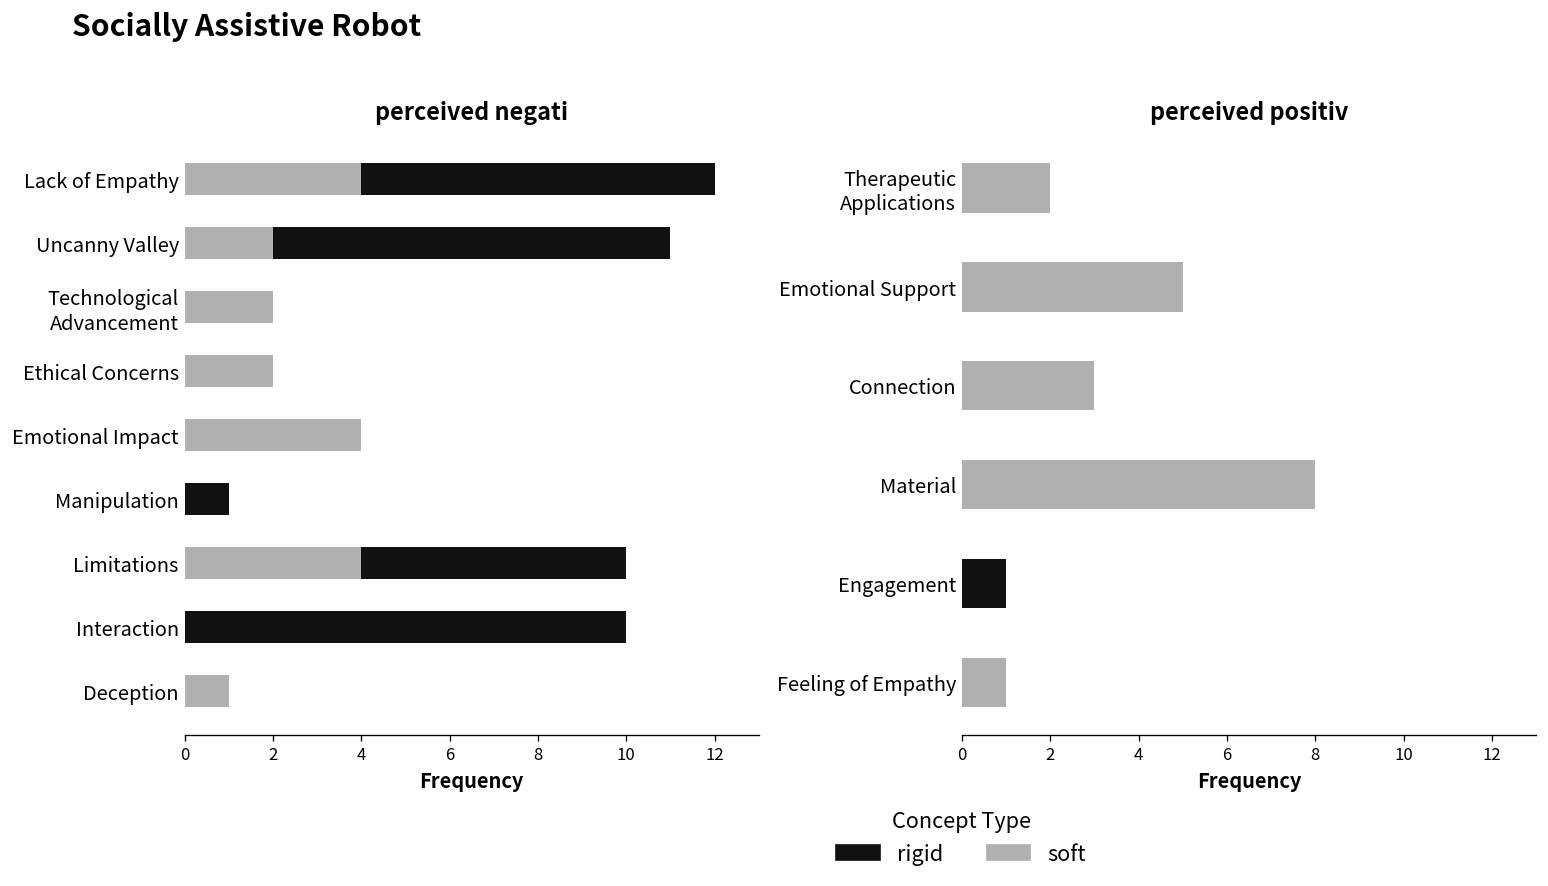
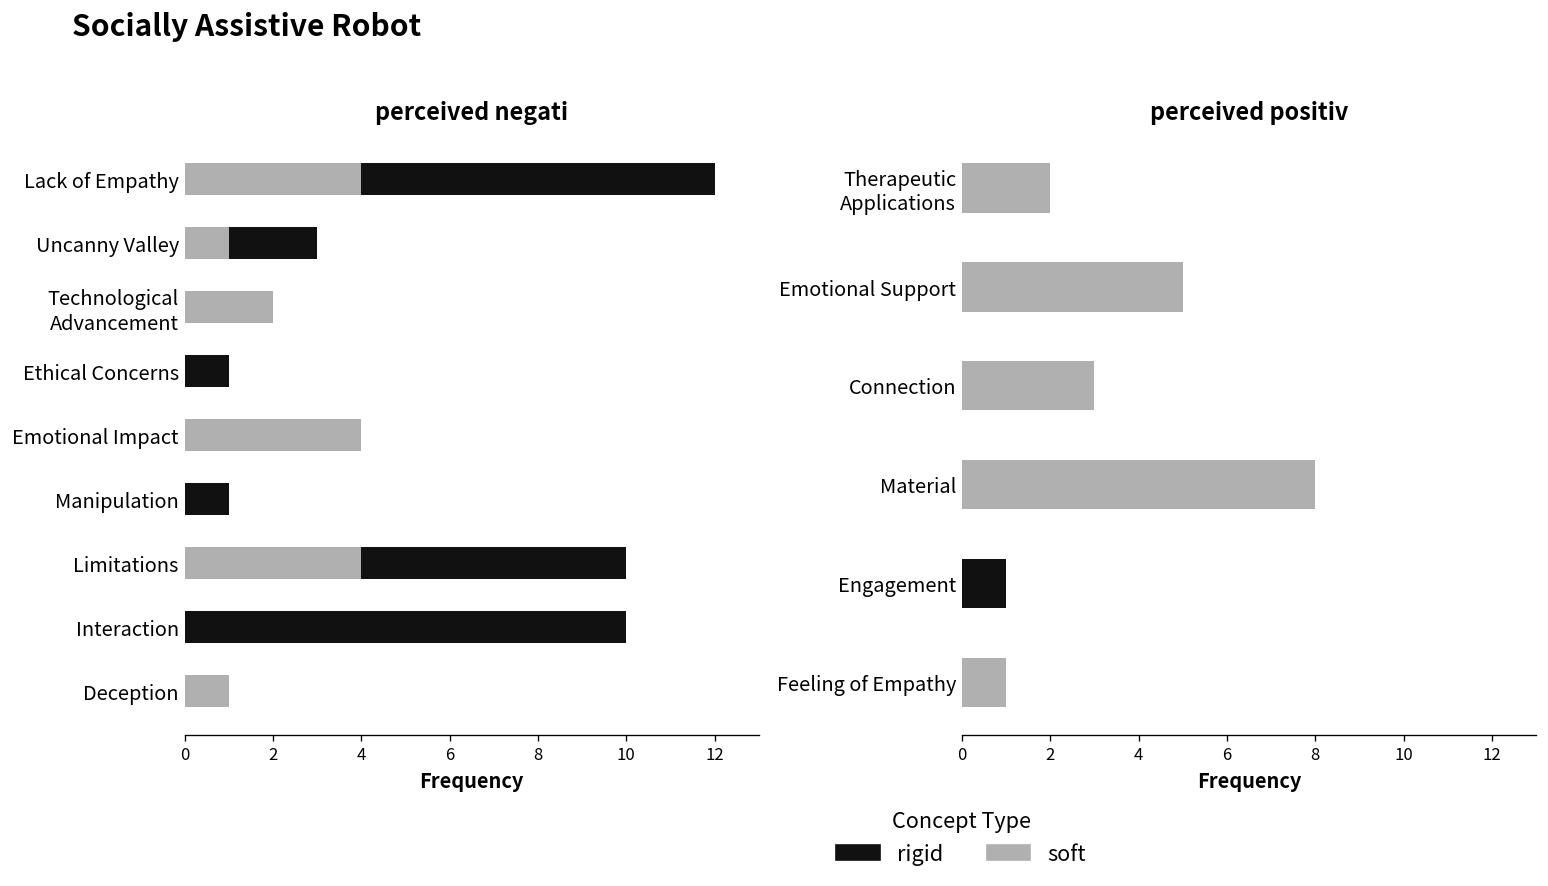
perceived negati, soft, Uncanny Valley: 2 -> 1
perceived negati, rigid, Uncanny Valley: 11 -> 3
perceived negati, soft, Ethical Concerns: 2 -> 0
